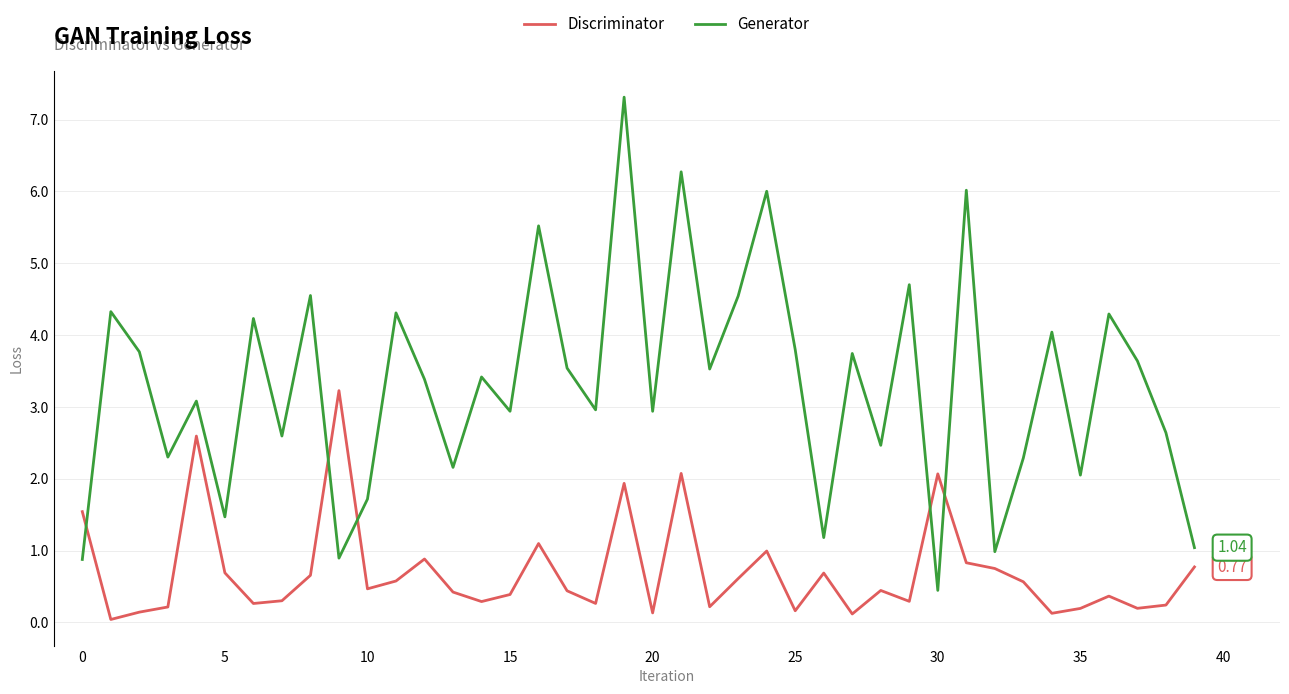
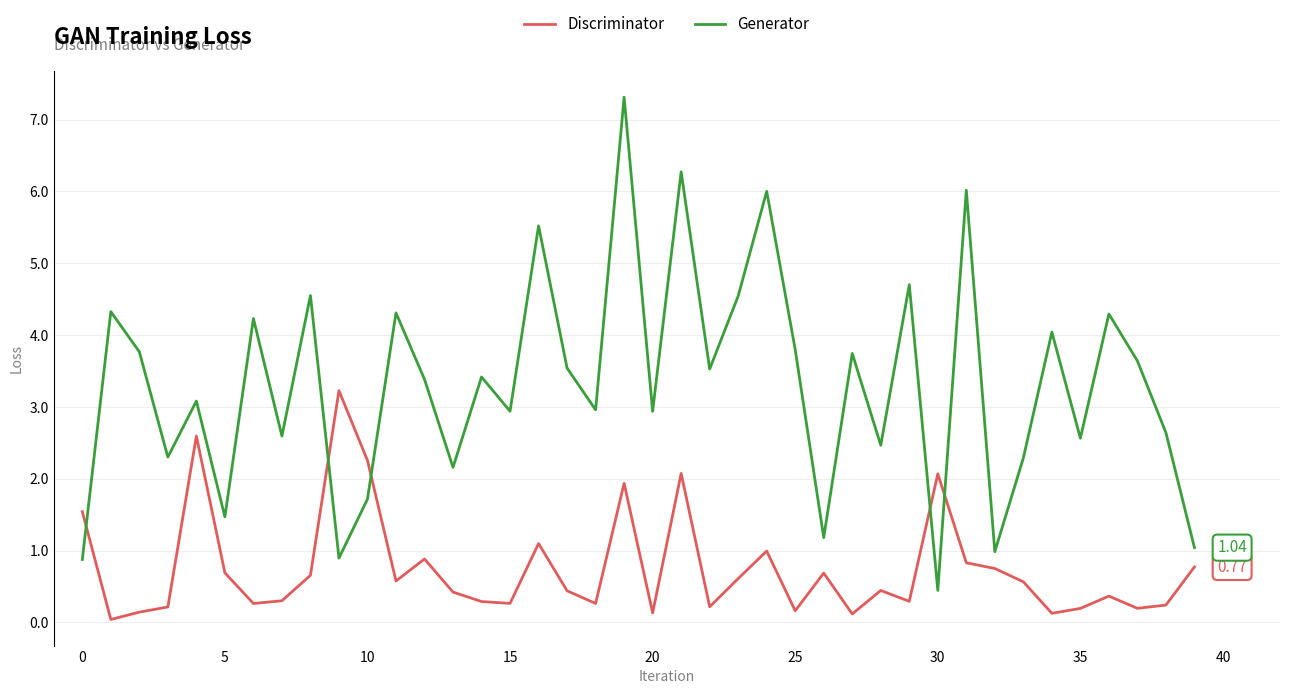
Discriminator, 10: 0.5 -> 2.3
Discriminator, 15: 0.4 -> 0.3
Generator, 35: 2.0 -> 2.6
